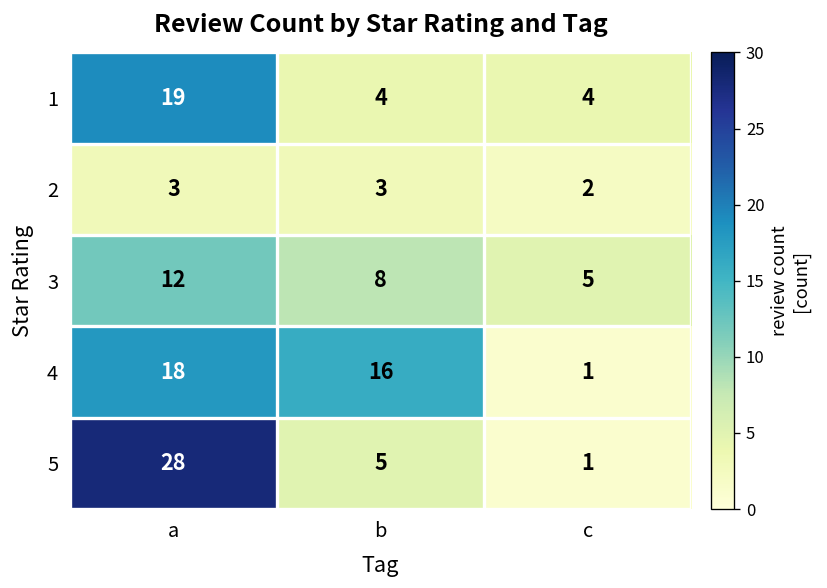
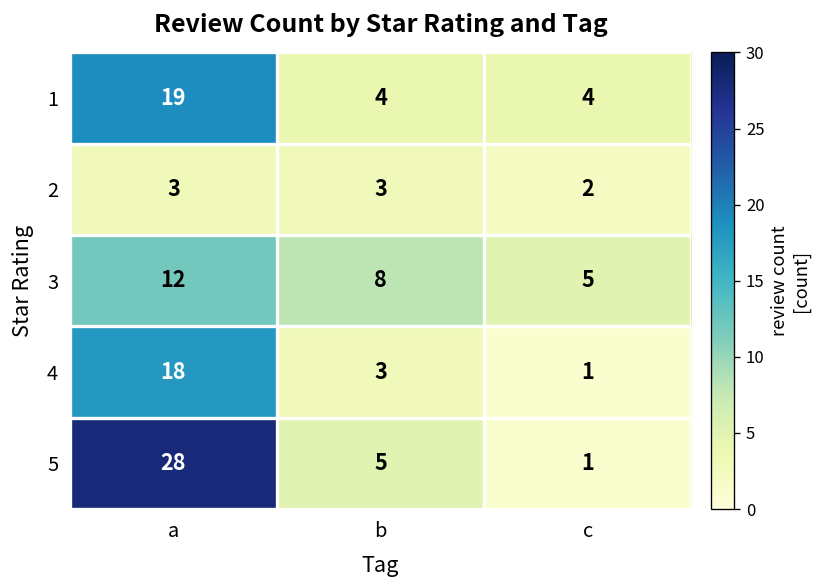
4, b: 16 -> 3
